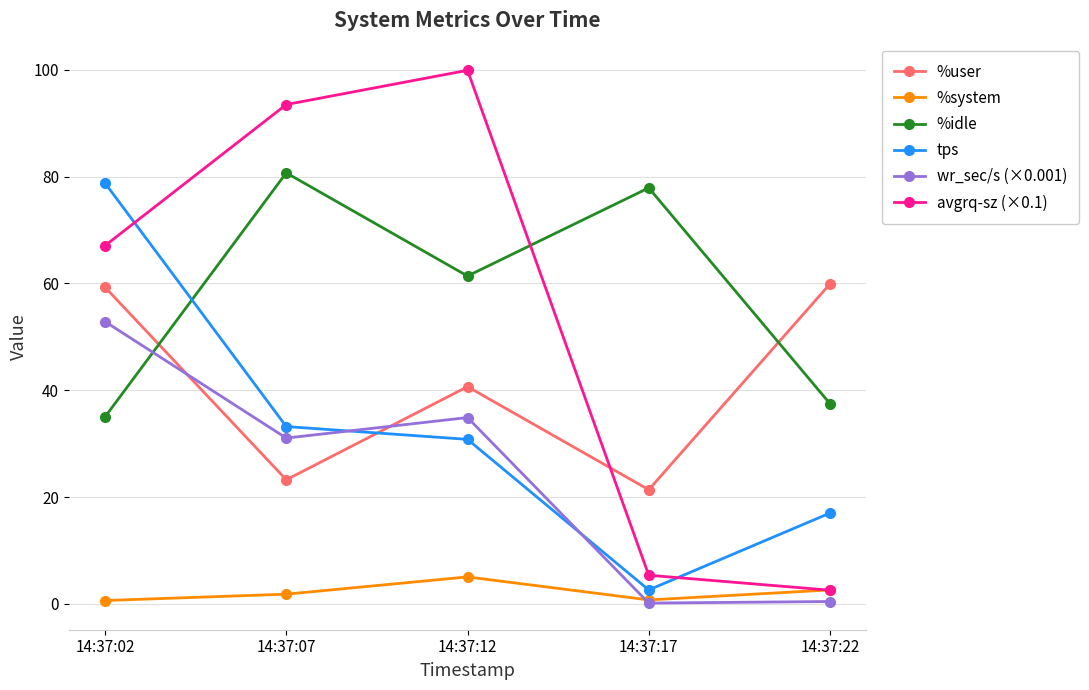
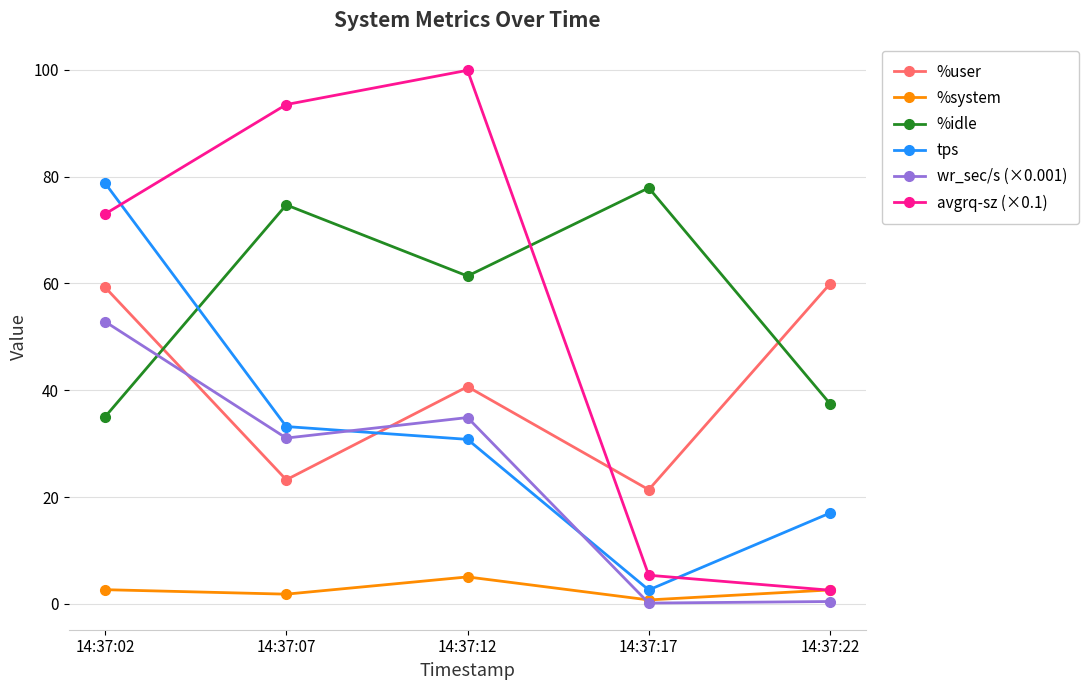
%system, 14:37:02: 1 -> 3
avgrq-sz (×0.1), 14:37:02: 67 -> 73
%idle, 14:37:07: 81 -> 75
